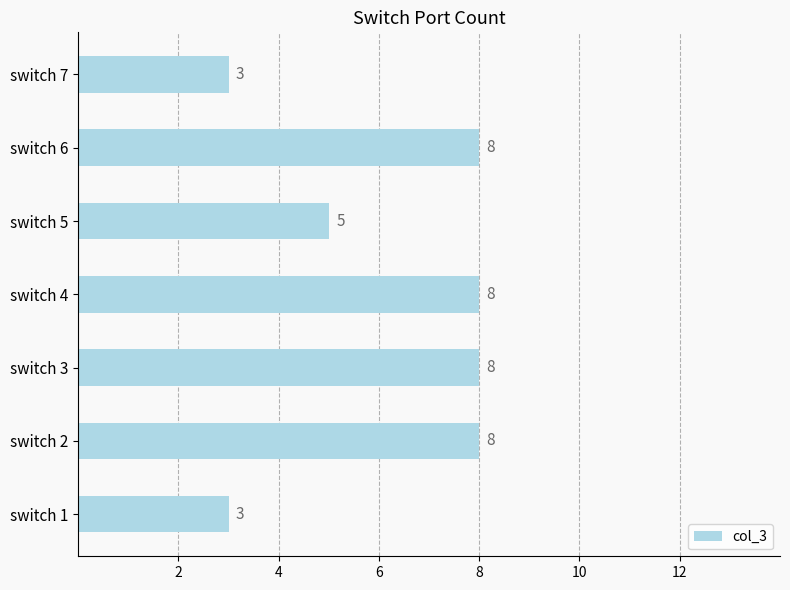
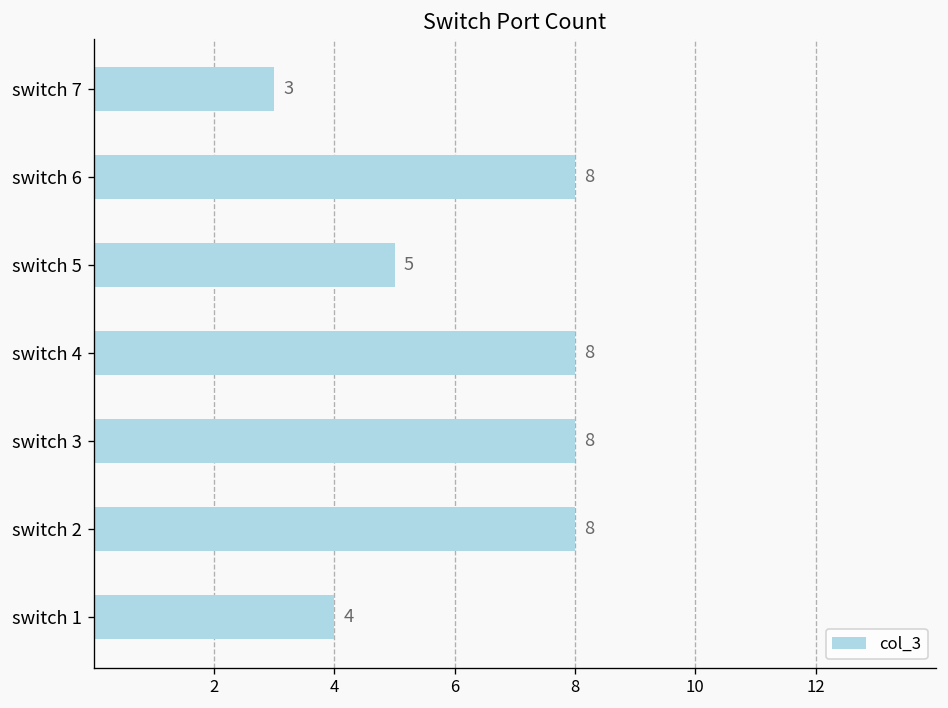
switch 1: 3 -> 4
